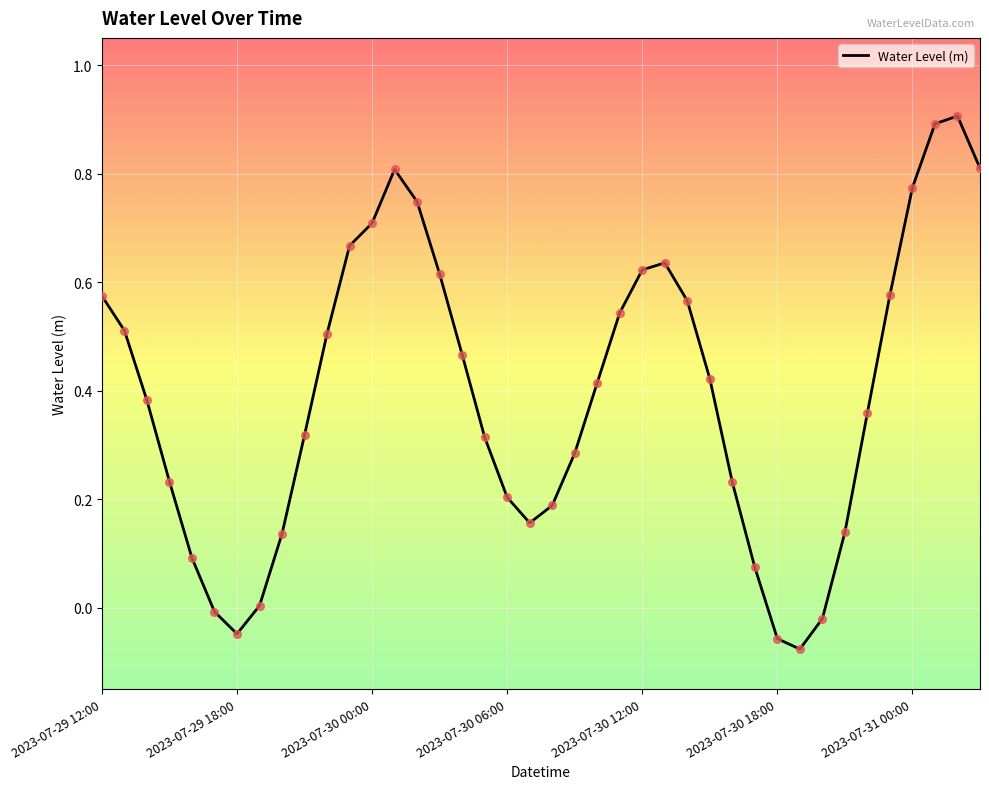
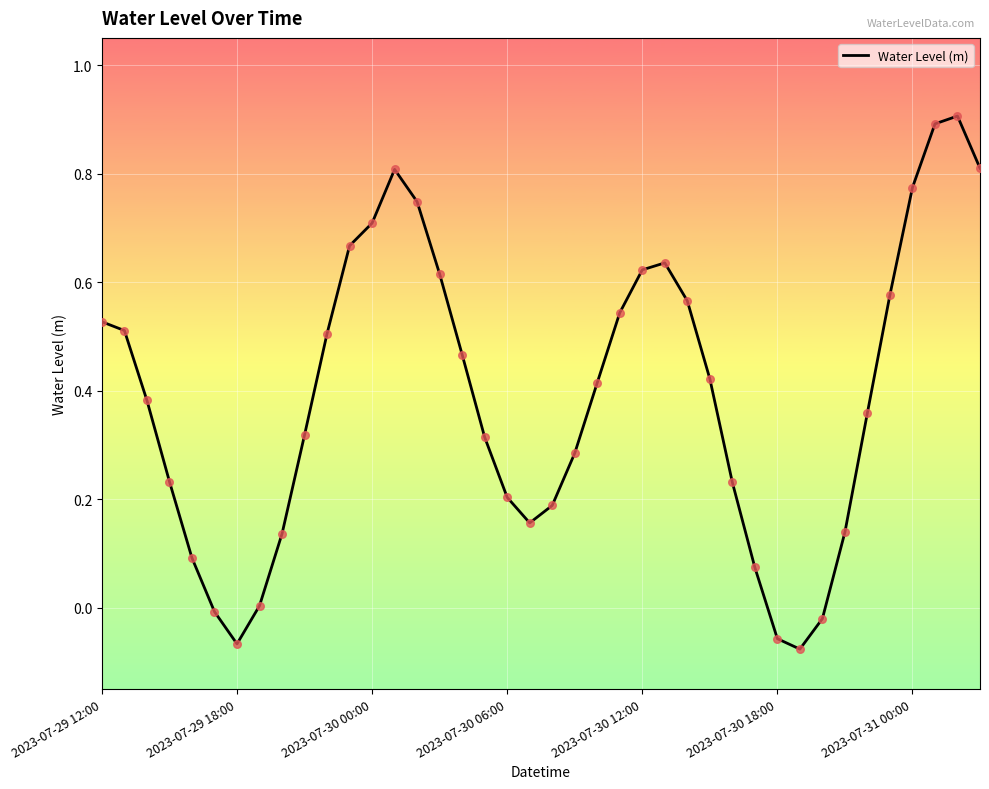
2023-07-29 12:00: 0.57 -> 0.53
2023-07-29 18:00: -0.05 -> -0.07
